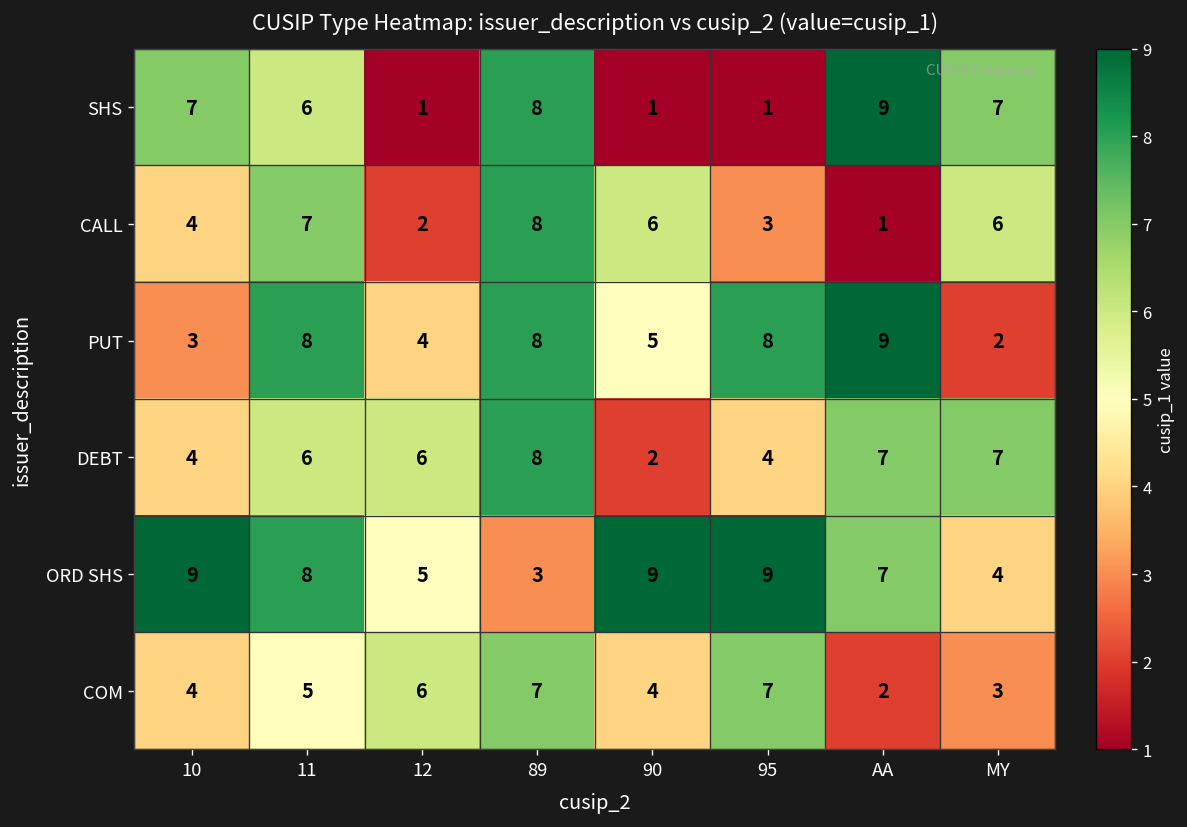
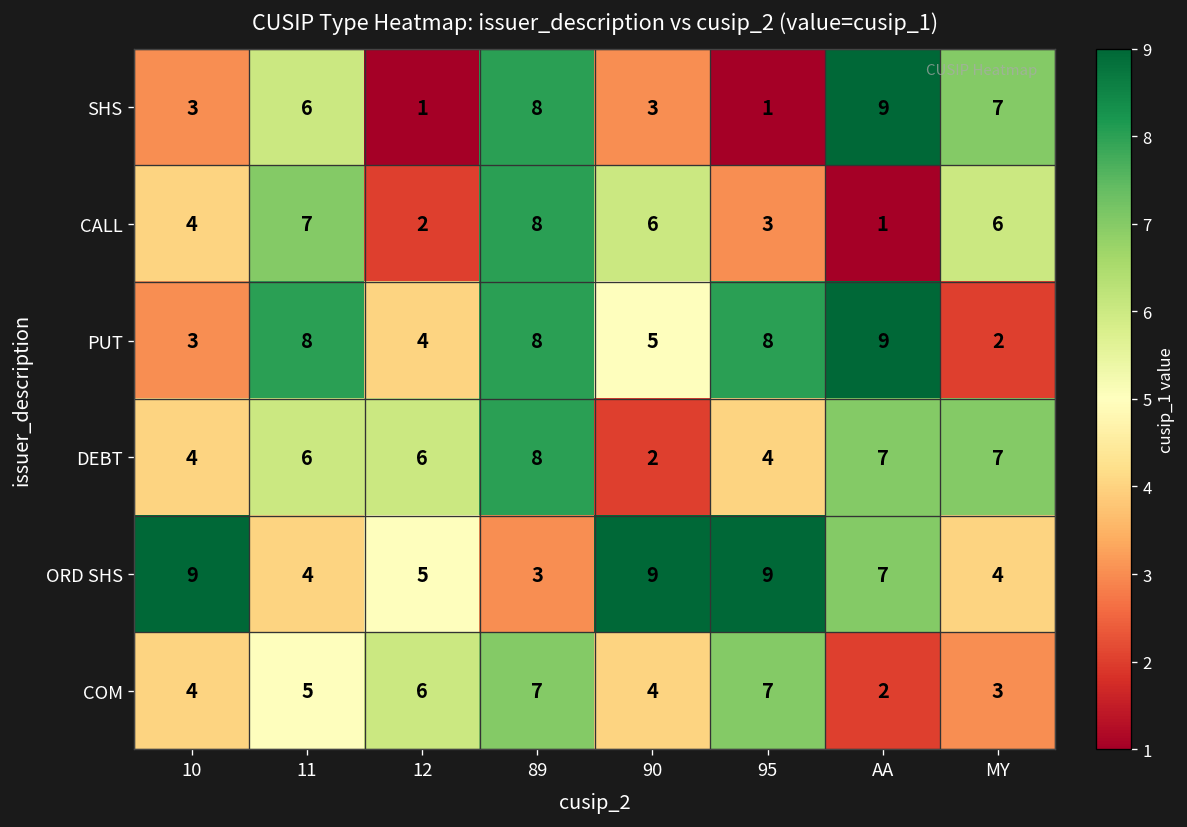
SHS, 10: 7 -> 3
SHS, 90: 1 -> 3
ORD SHS, 11: 8 -> 4
